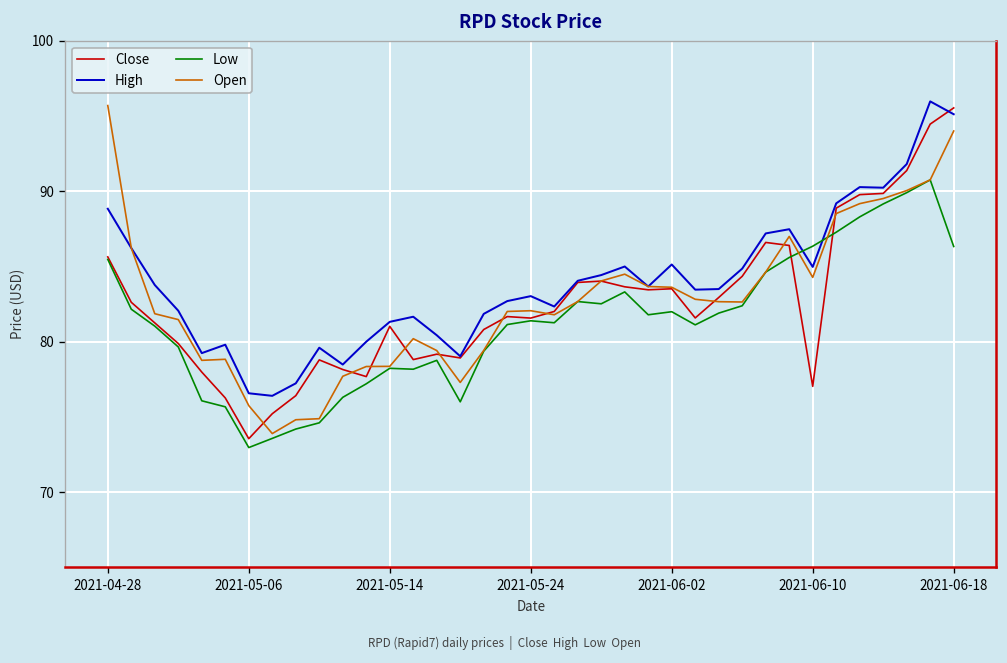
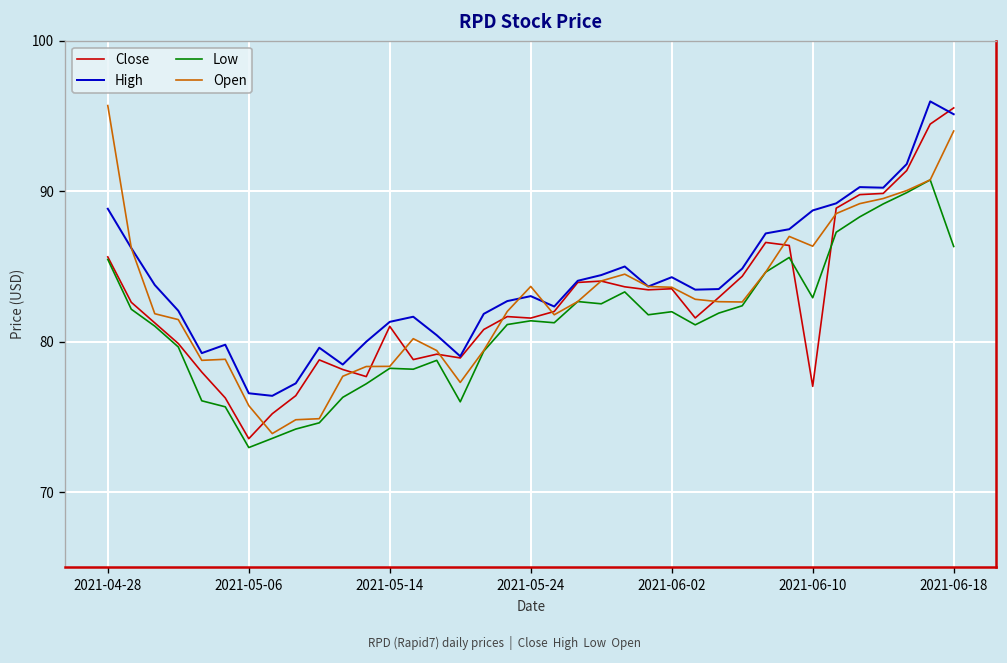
Open, 2021-05-24: 82.1 -> 83.7
High, 2021-06-02: 85.1 -> 84.3
High, 2021-06-10: 85.0 -> 88.7
Low, 2021-06-10: 86.3 -> 82.9
Open, 2021-06-10: 84.3 -> 86.3
